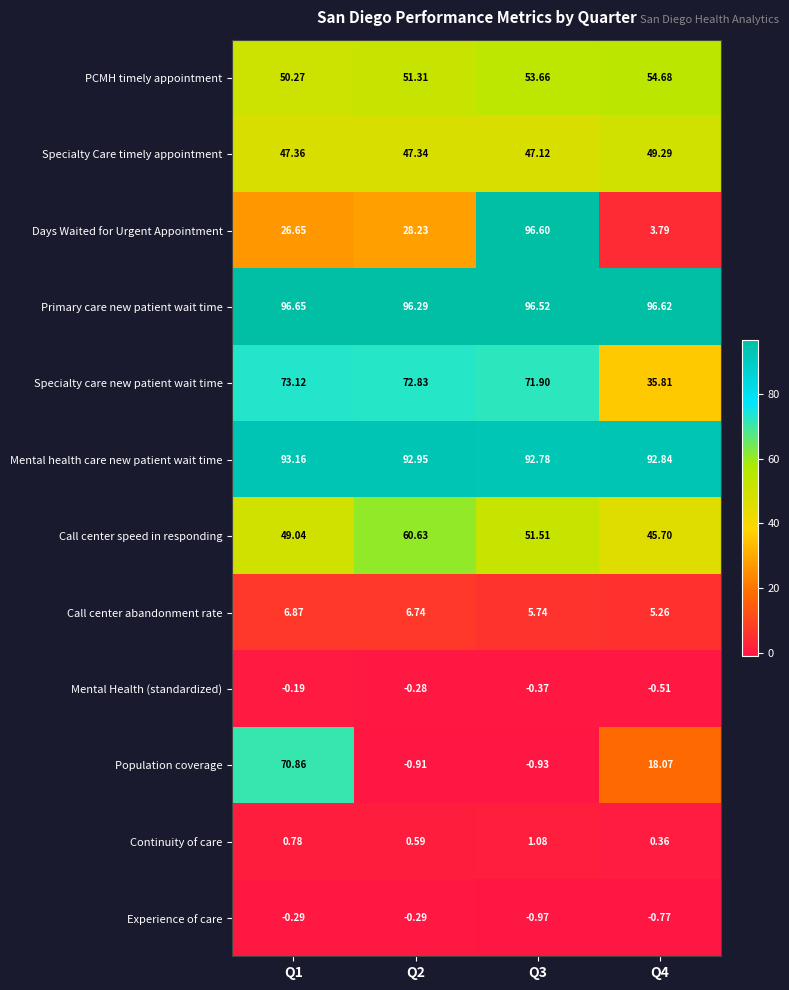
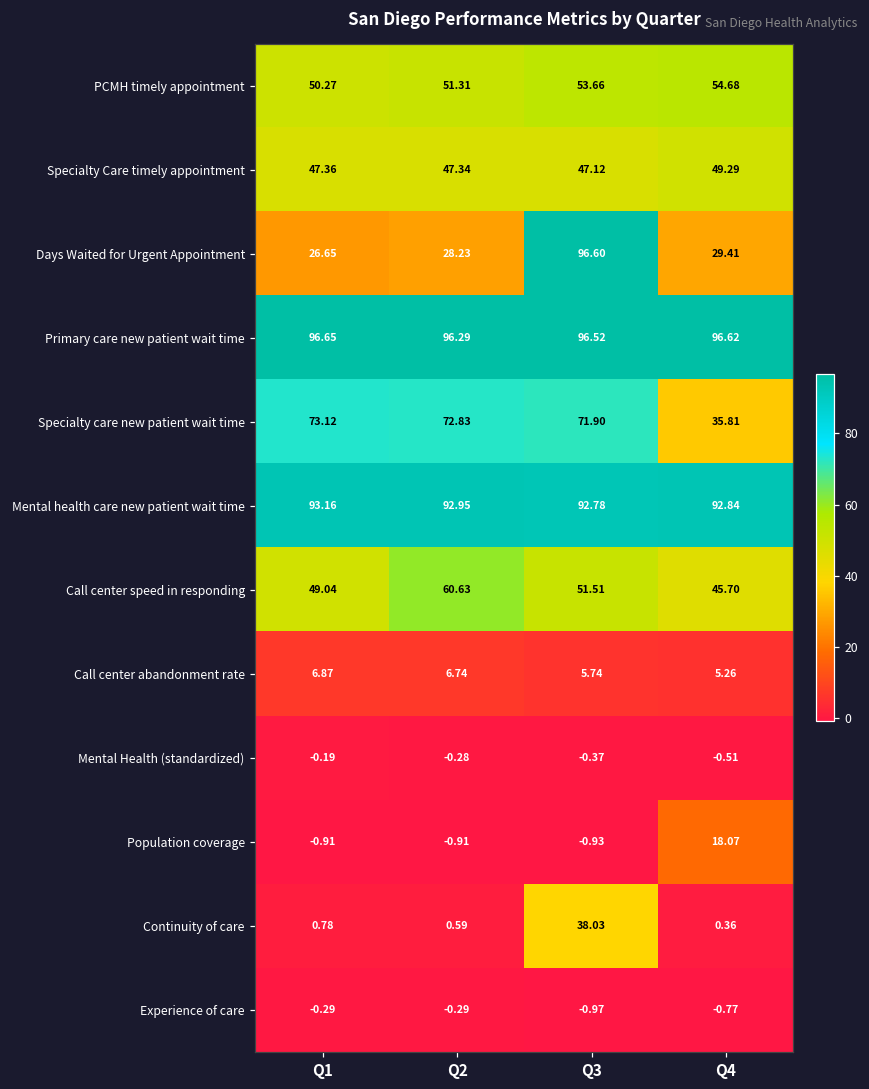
Days Waited for Urgent Appointment, Q4: 3.79 -> 29.41
Population coverage, Q1: 70.86 -> -0.91
Continuity of care, Q3: 1.08 -> 38.03
